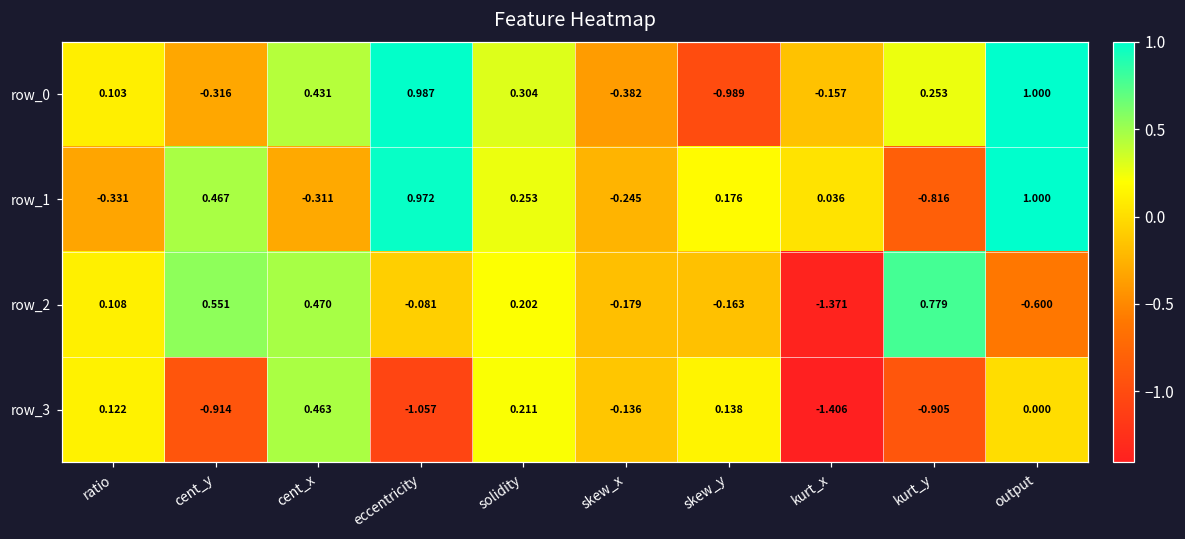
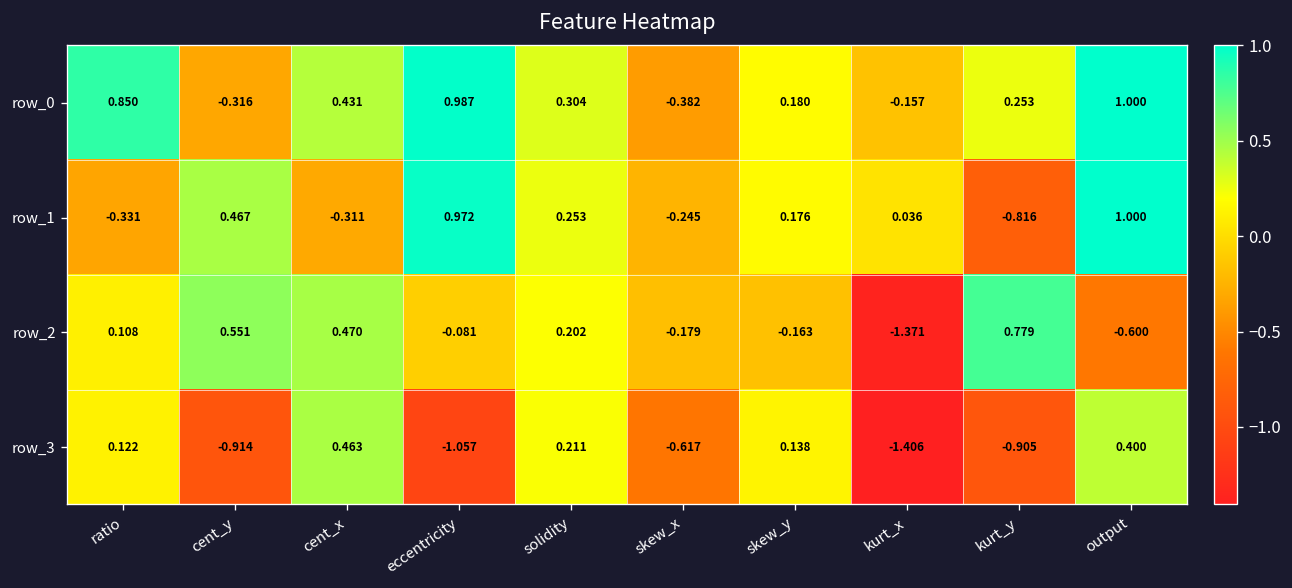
row_0, ratio: 0.103 -> 0.850
row_0, skew_y: -0.989 -> 0.180
row_3, skew_x: -0.136 -> -0.617
row_3, output: 0.000 -> 0.400
